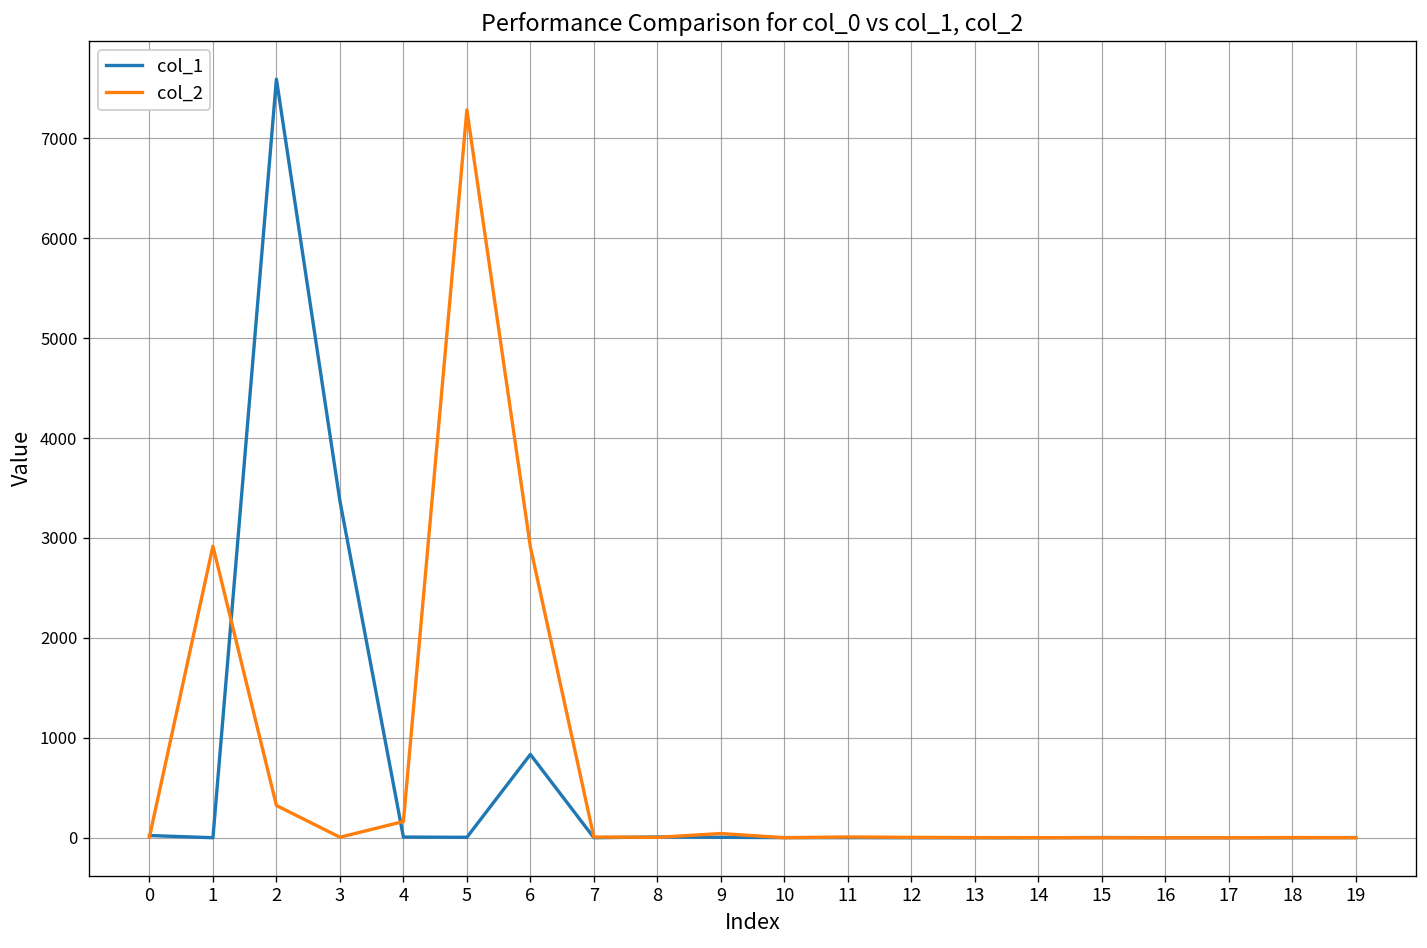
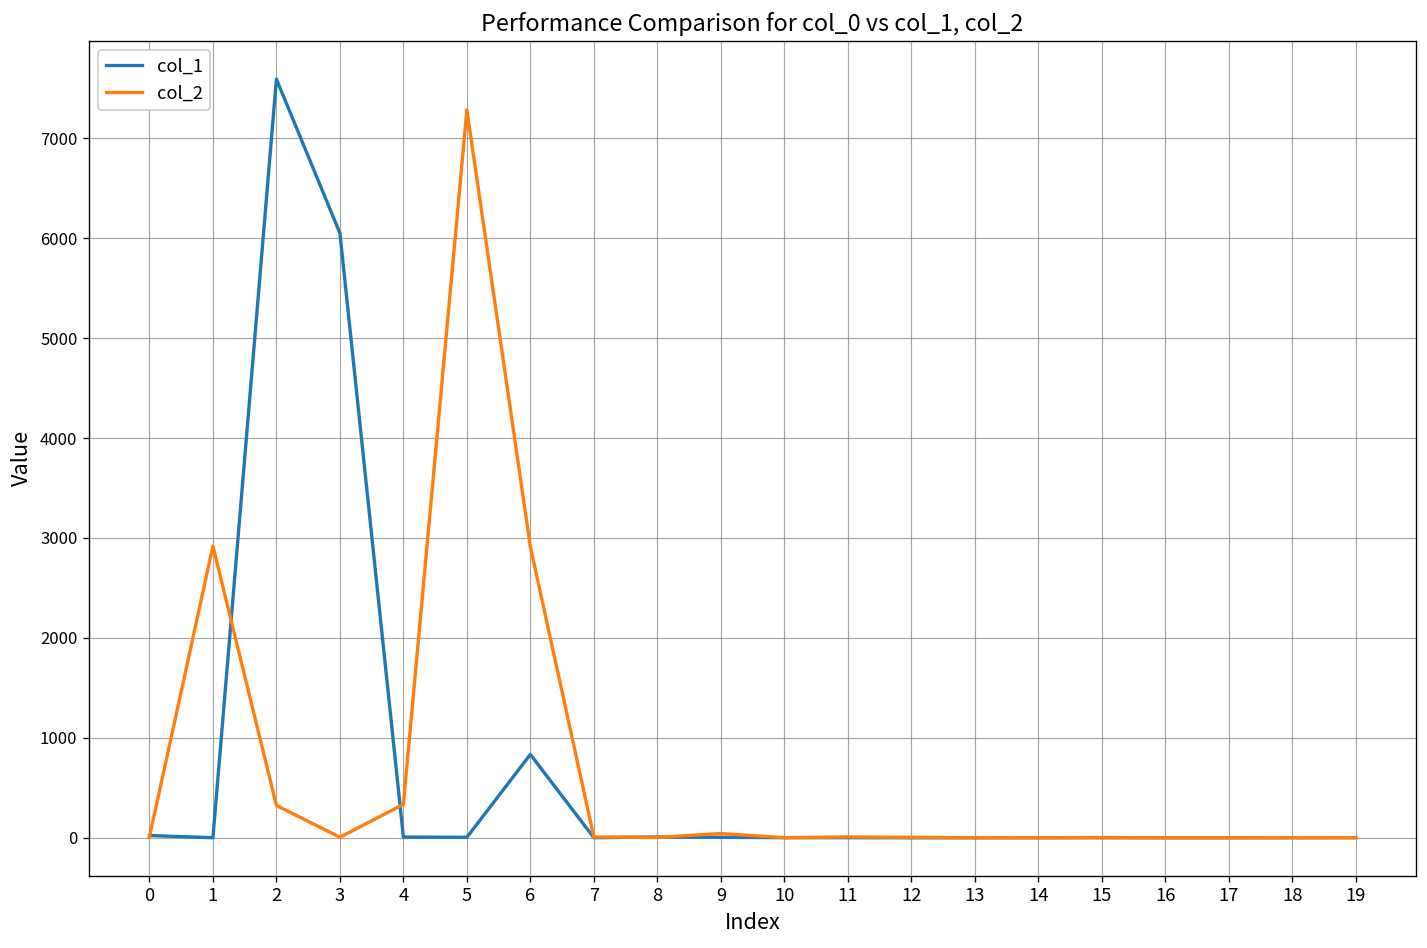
col_1, 3: 3400 -> 6100
col_2, 4: 200 -> 300
